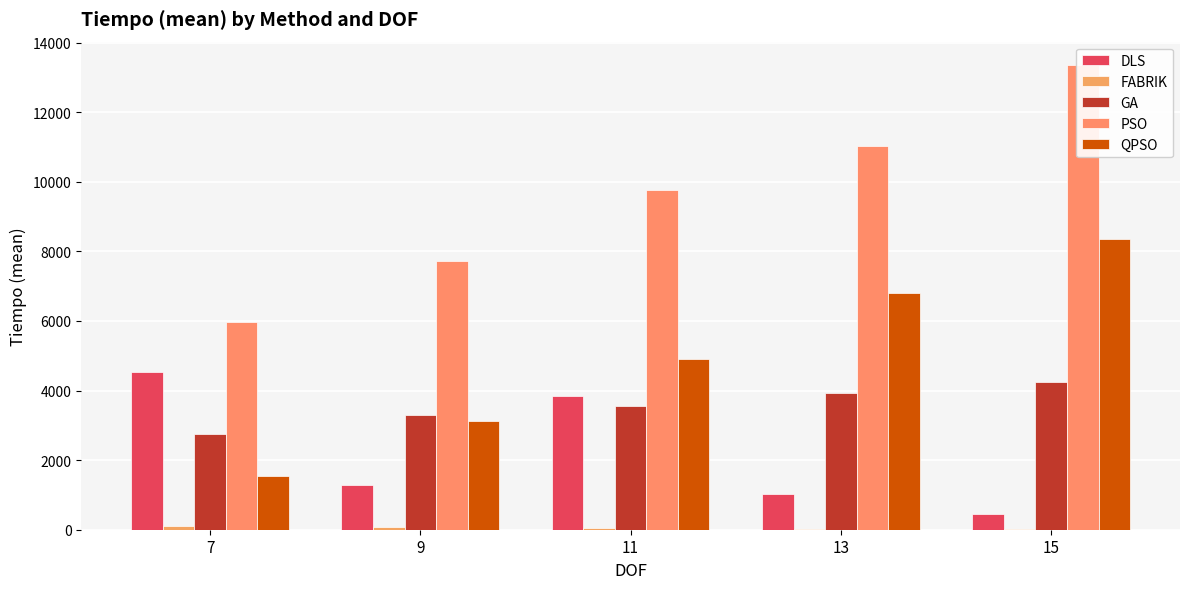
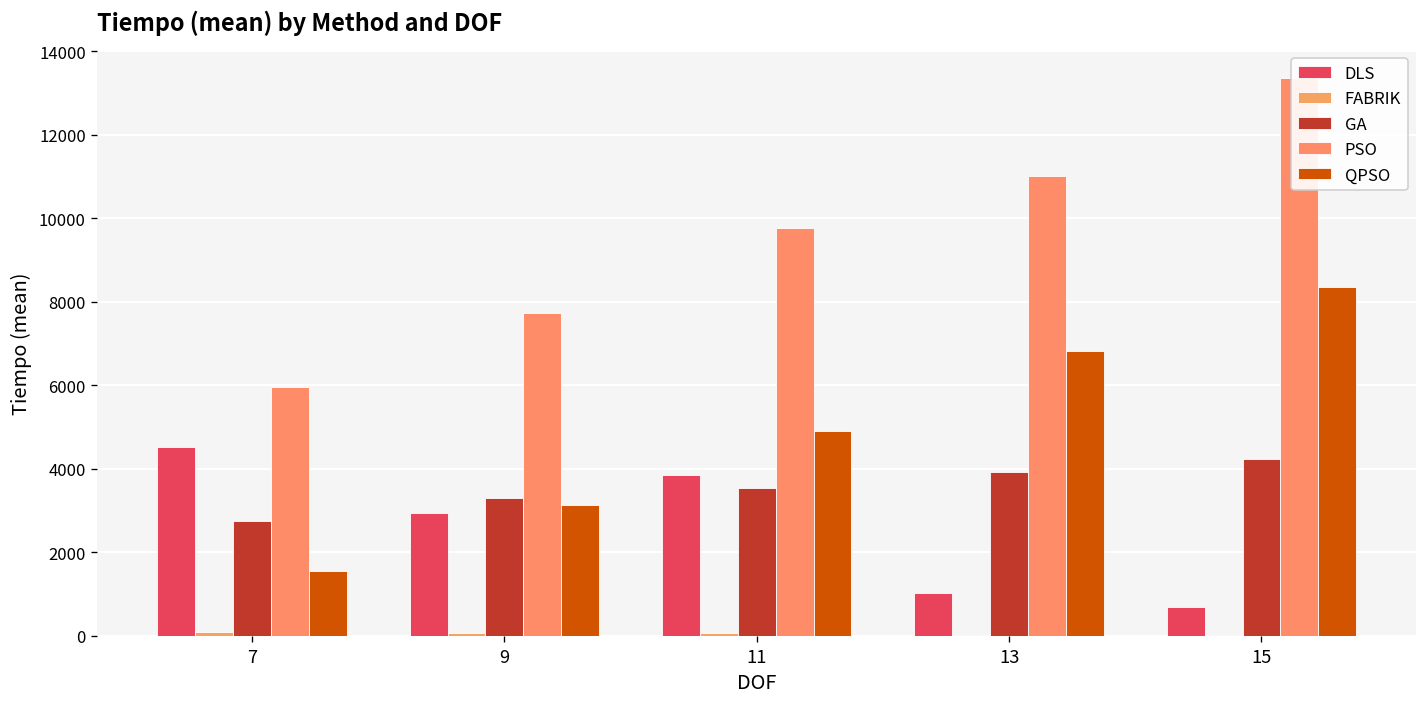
DLS, 9: 1300 -> 2900
DLS, 15: 400 -> 700
